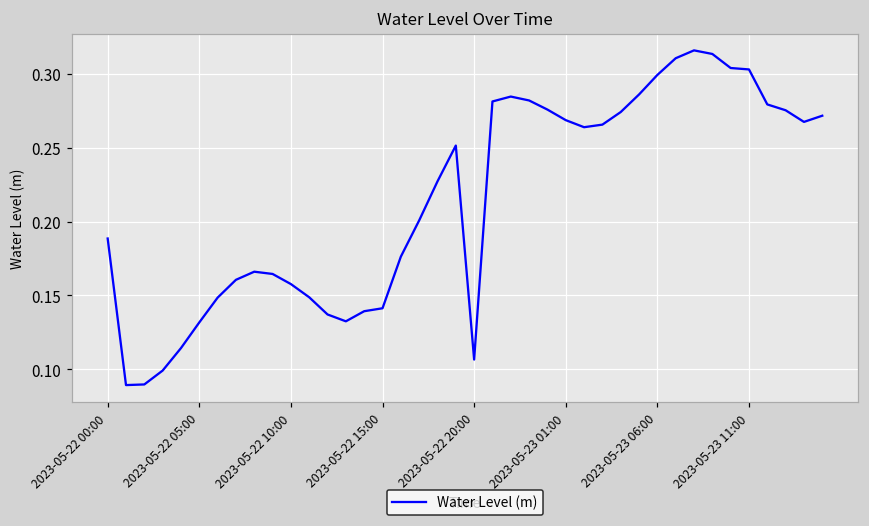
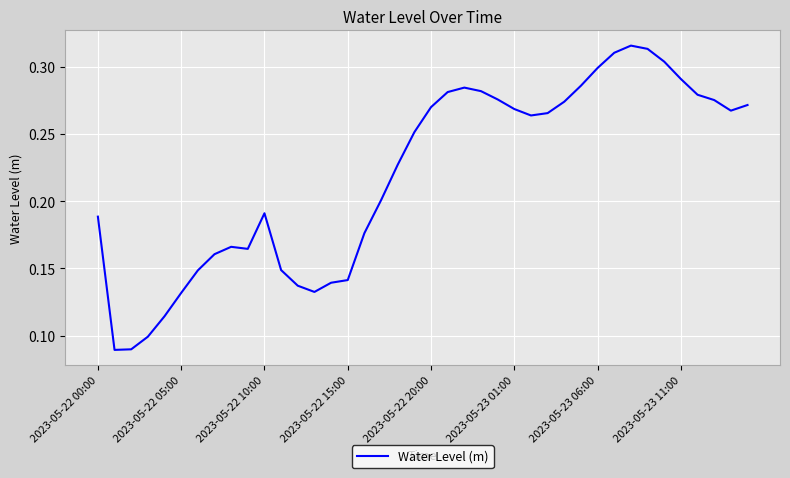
2023-05-22 10:00: 0.158 -> 0.191
2023-05-22 20:00: 0.107 -> 0.270
2023-05-23 11:00: 0.303 -> 0.291
